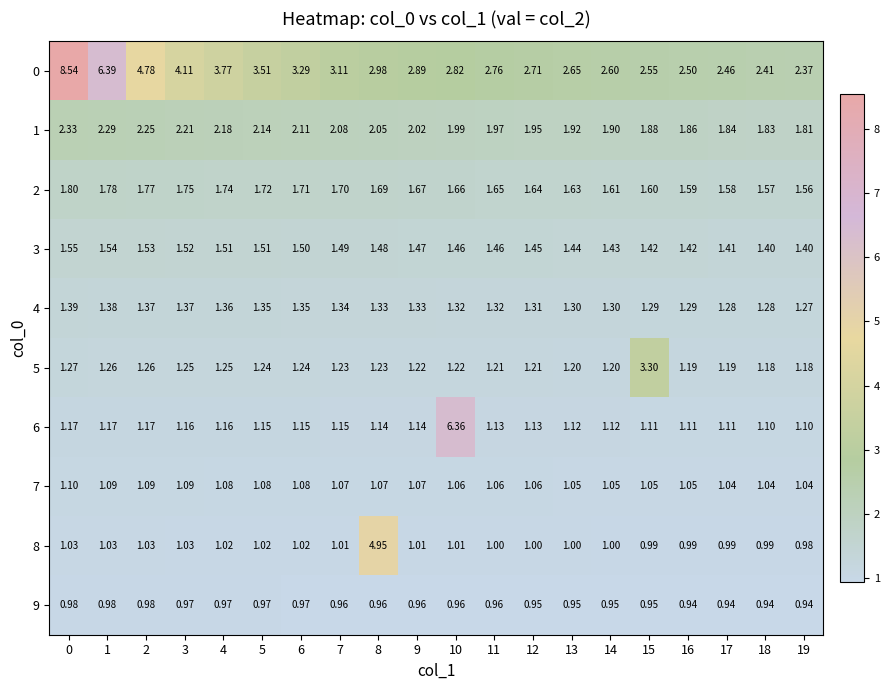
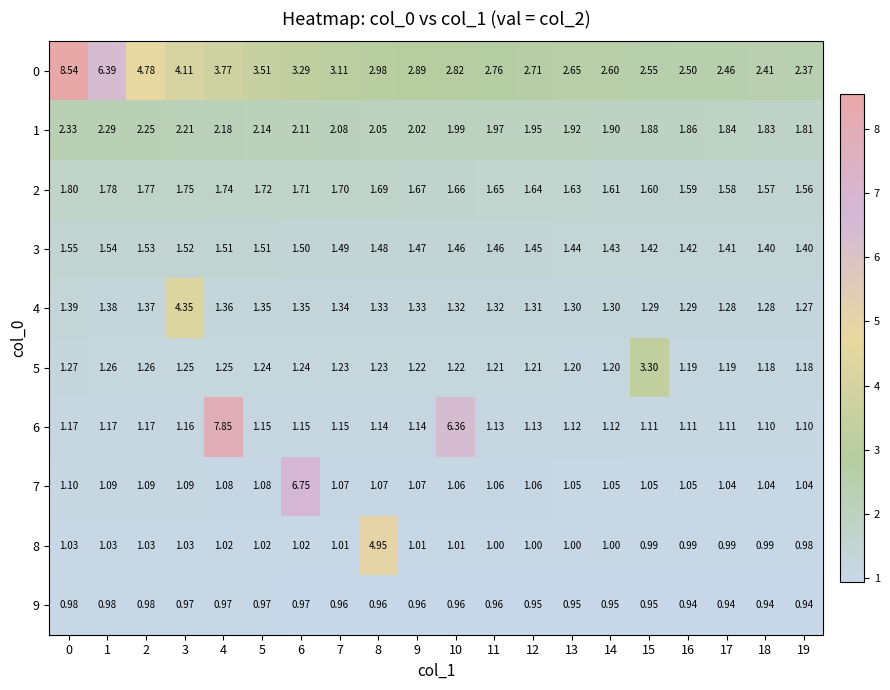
4, 3: 1.37 -> 4.35
6, 4: 1.16 -> 7.85
7, 6: 1.08 -> 6.75
